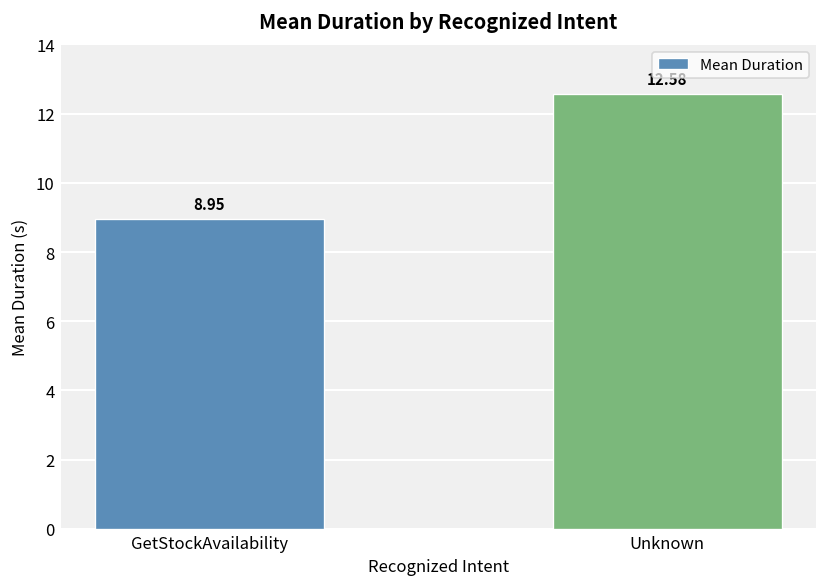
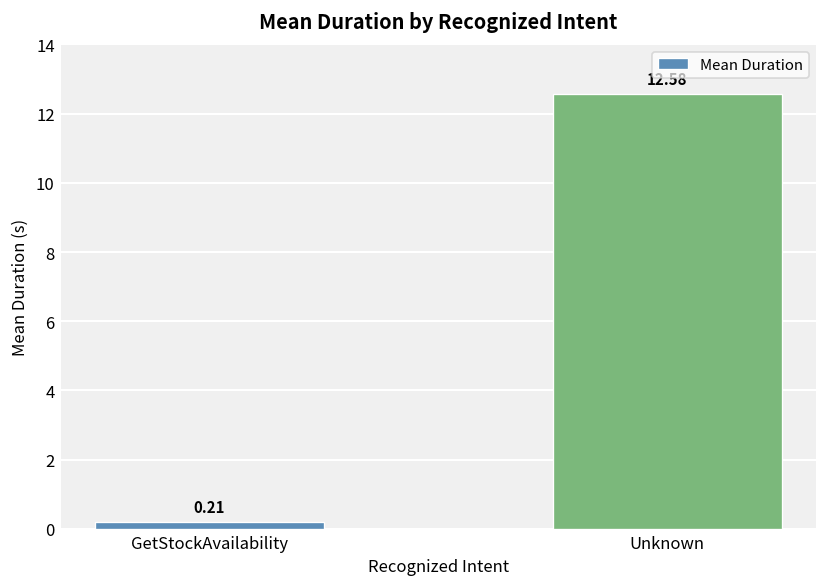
GetStockAvailability: 8.95 -> 0.21
